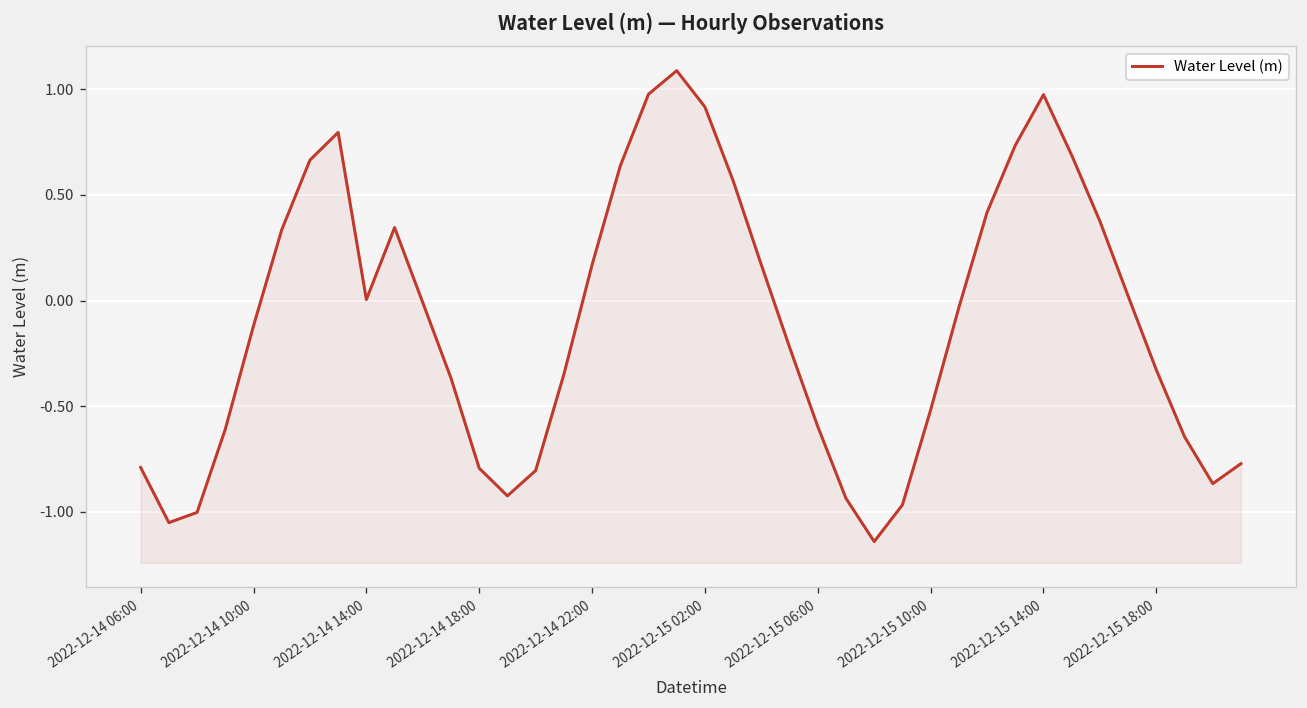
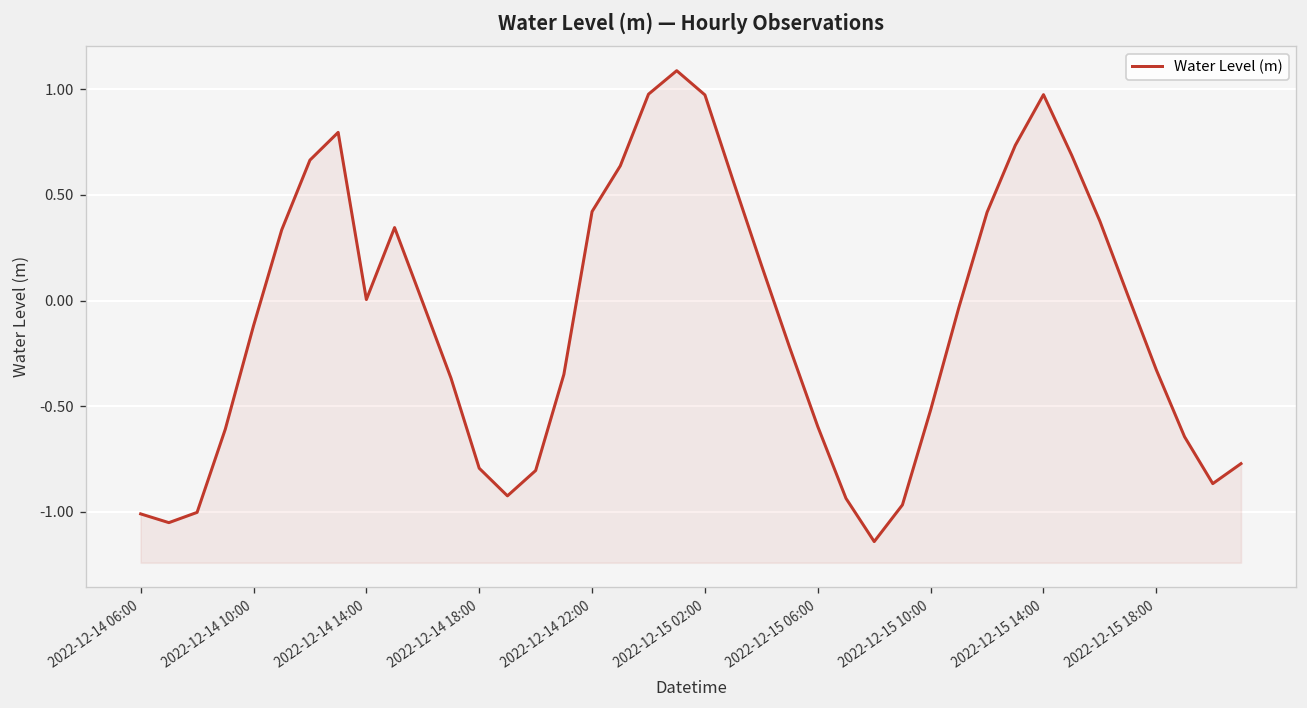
2022-12-14 06:00: -0.79 -> -1.01
2022-12-14 22:00: 0.17 -> 0.42
2022-12-15 02:00: 0.92 -> 0.97
